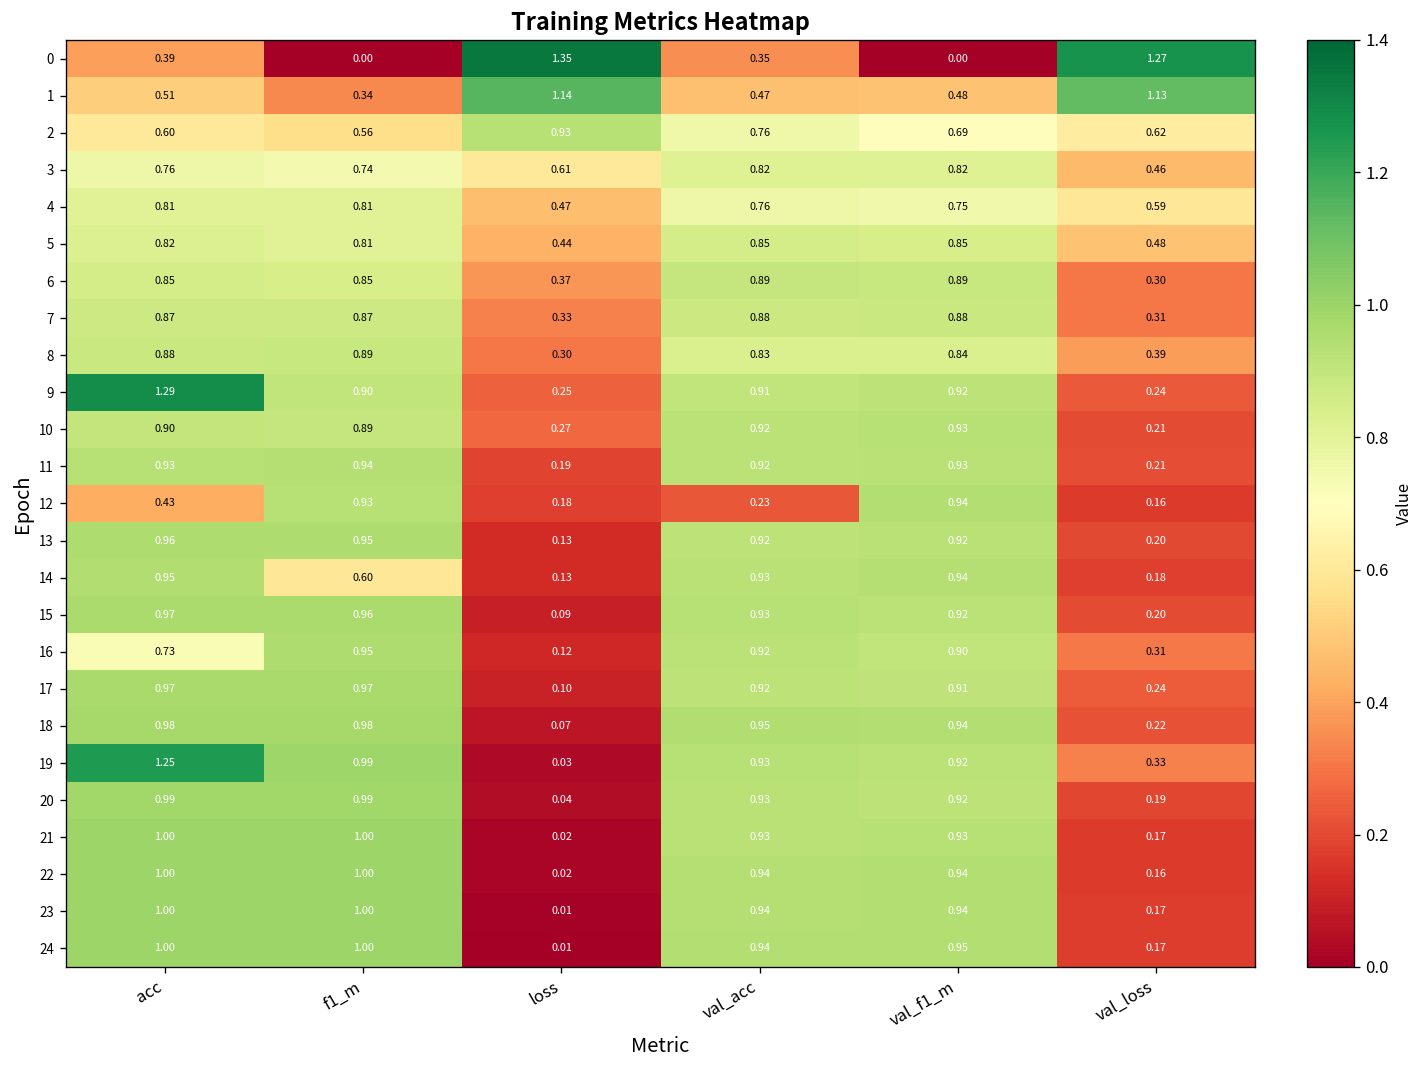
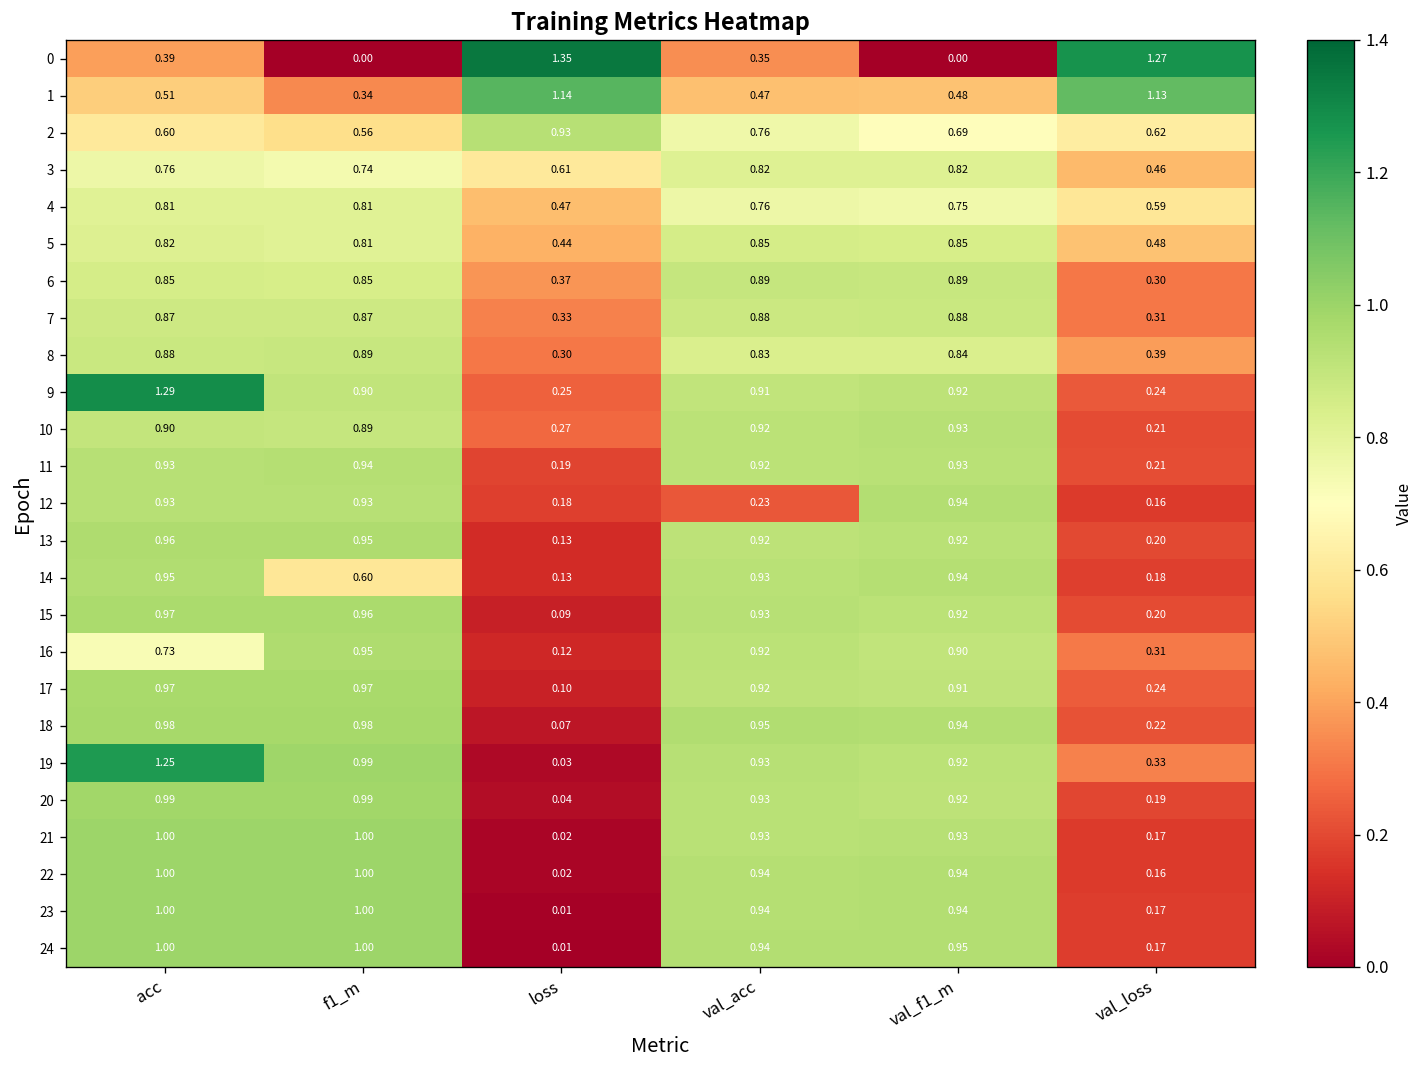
12, acc: 0.43 -> 0.93
